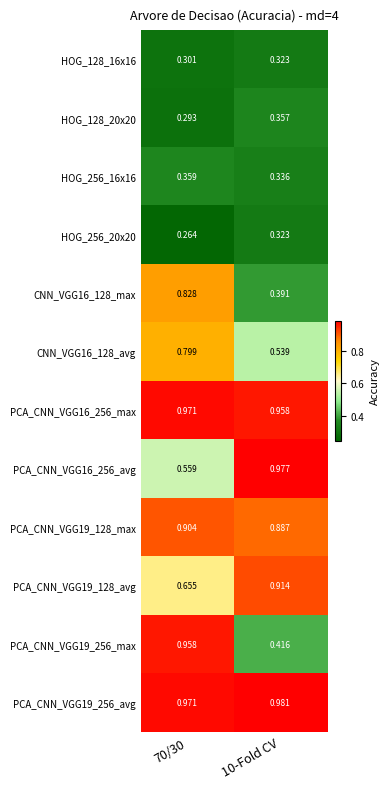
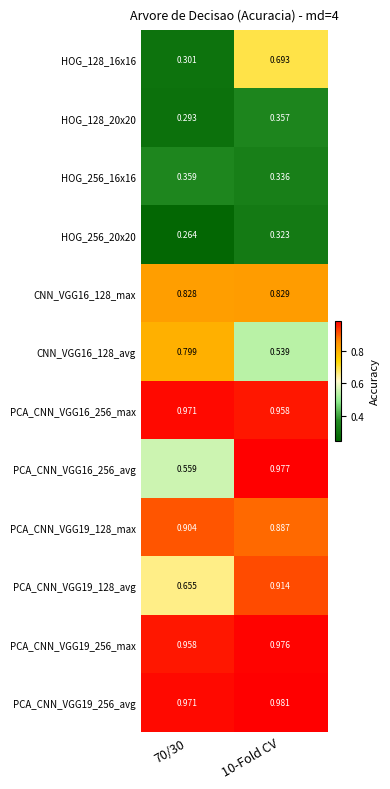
HOG_128_16x16, 10-Fold CV: 0.323 -> 0.693
CNN_VGG16_128_max, 10-Fold CV: 0.391 -> 0.829
PCA_CNN_VGG19_256_max, 10-Fold CV: 0.416 -> 0.976
